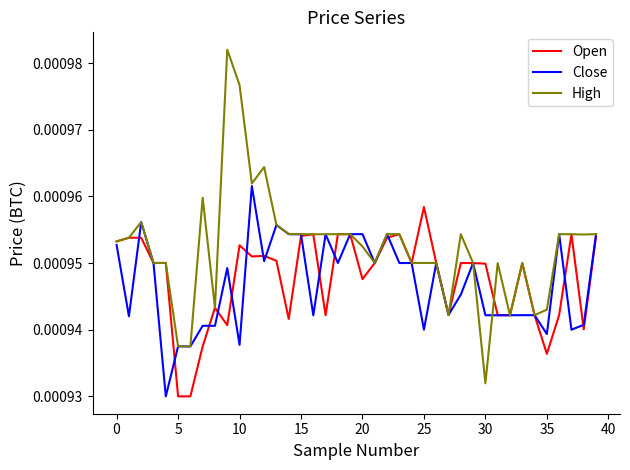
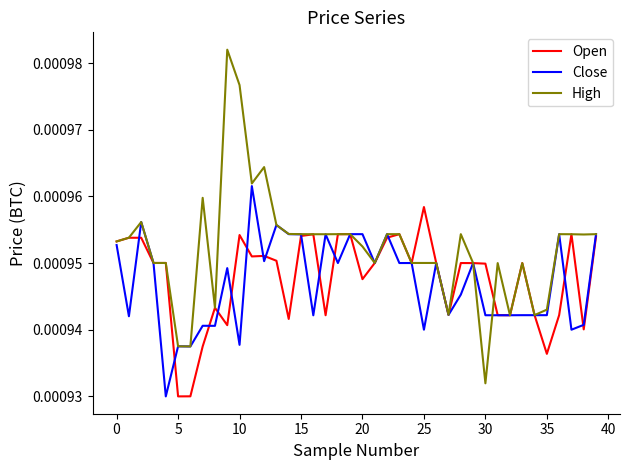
Open, 10: 0.000953 -> 0.000954
Close, 35: 0.000939 -> 0.000942
